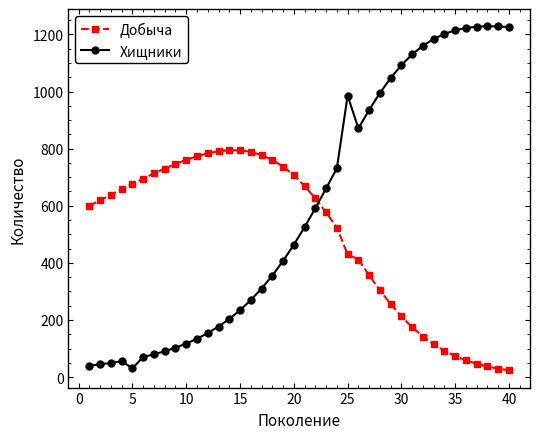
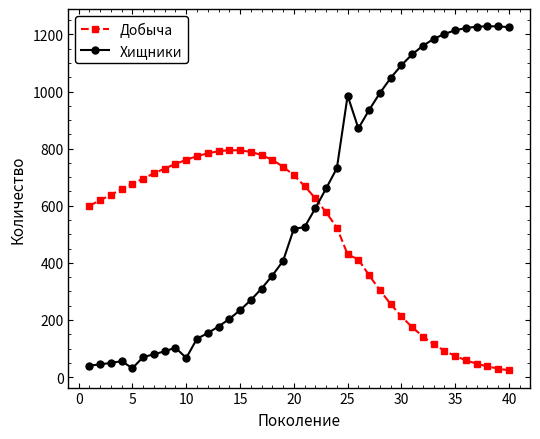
Хищники, 10: 120 -> 70
Хищники, 20: 460 -> 520
